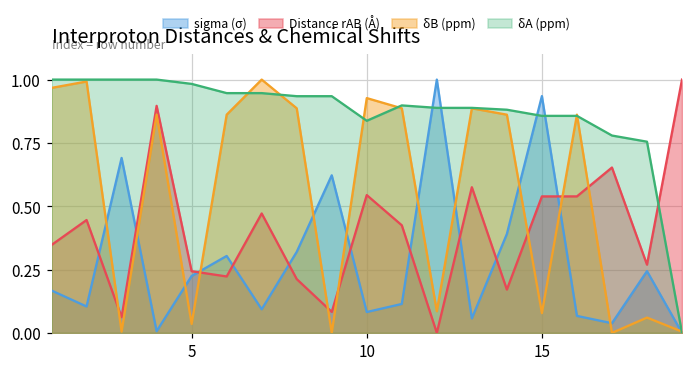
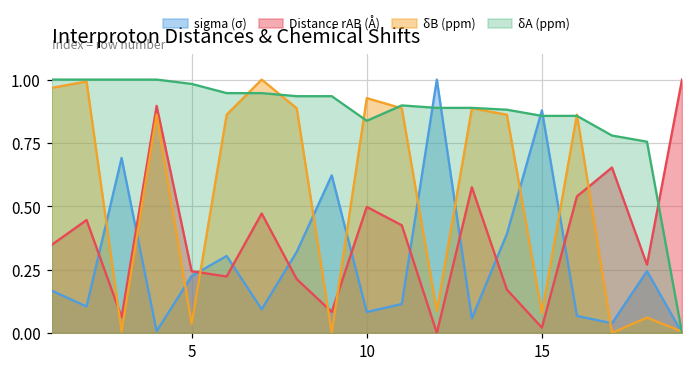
Distance rAB (Å), 10: 0.54 -> 0.50
sigma (σ), 15: 0.93 -> 0.88
Distance rAB (Å), 15: 0.54 -> 0.02
